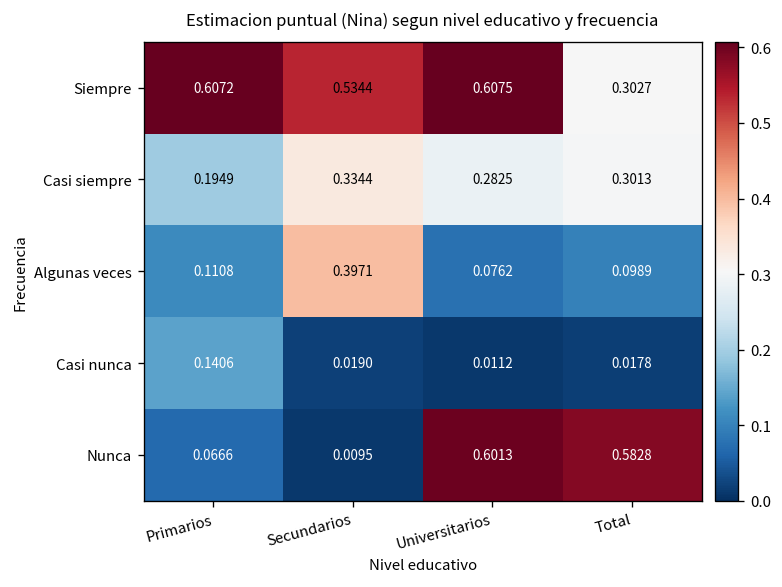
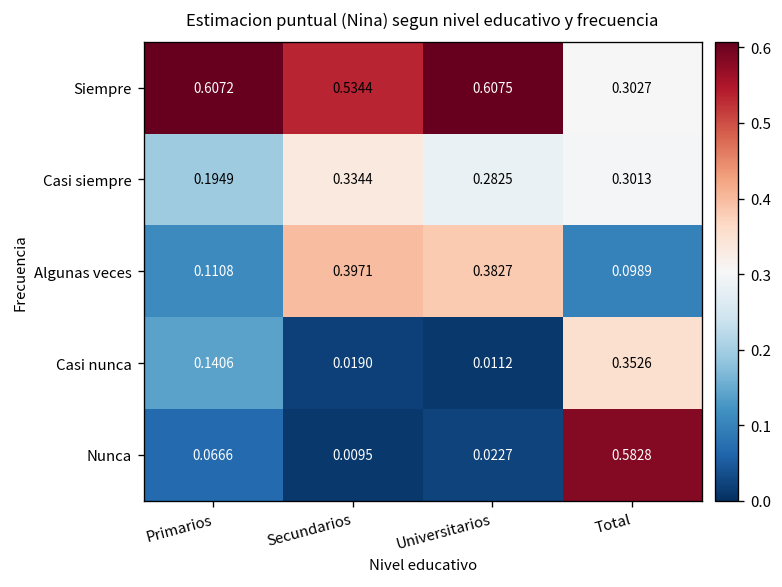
Algunas veces, Universitarios: 0.0762 -> 0.3827
Casi nunca, Total: 0.0178 -> 0.3526
Nunca, Universitarios: 0.6013 -> 0.0227
